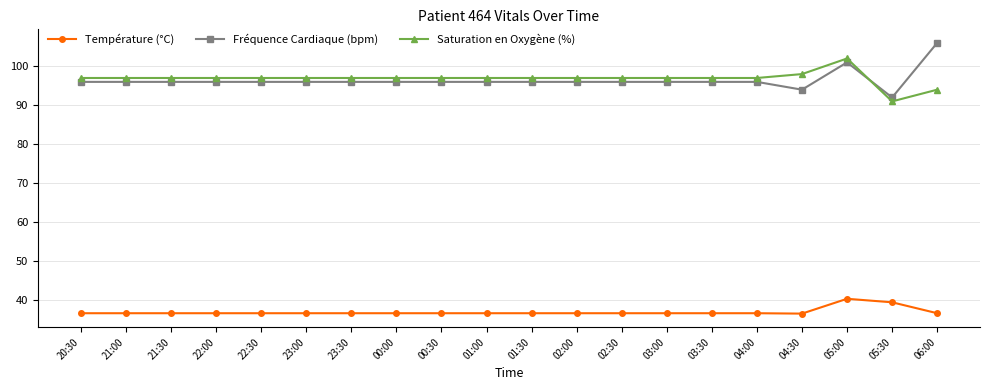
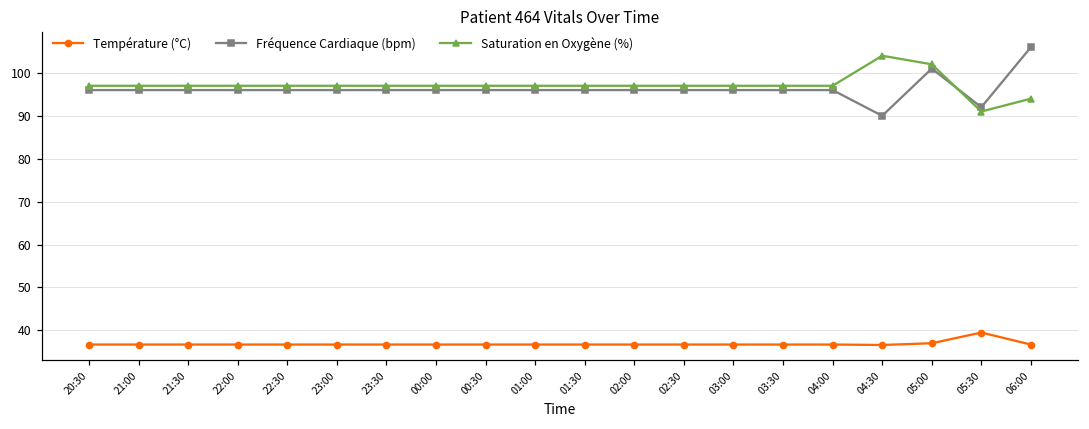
Fréquence Cardiaque (bpm), 04:30: 94 -> 90
Saturation en Oxygène (%), 04:30: 98 -> 104
Température (°C), 05:00: 40 -> 37
